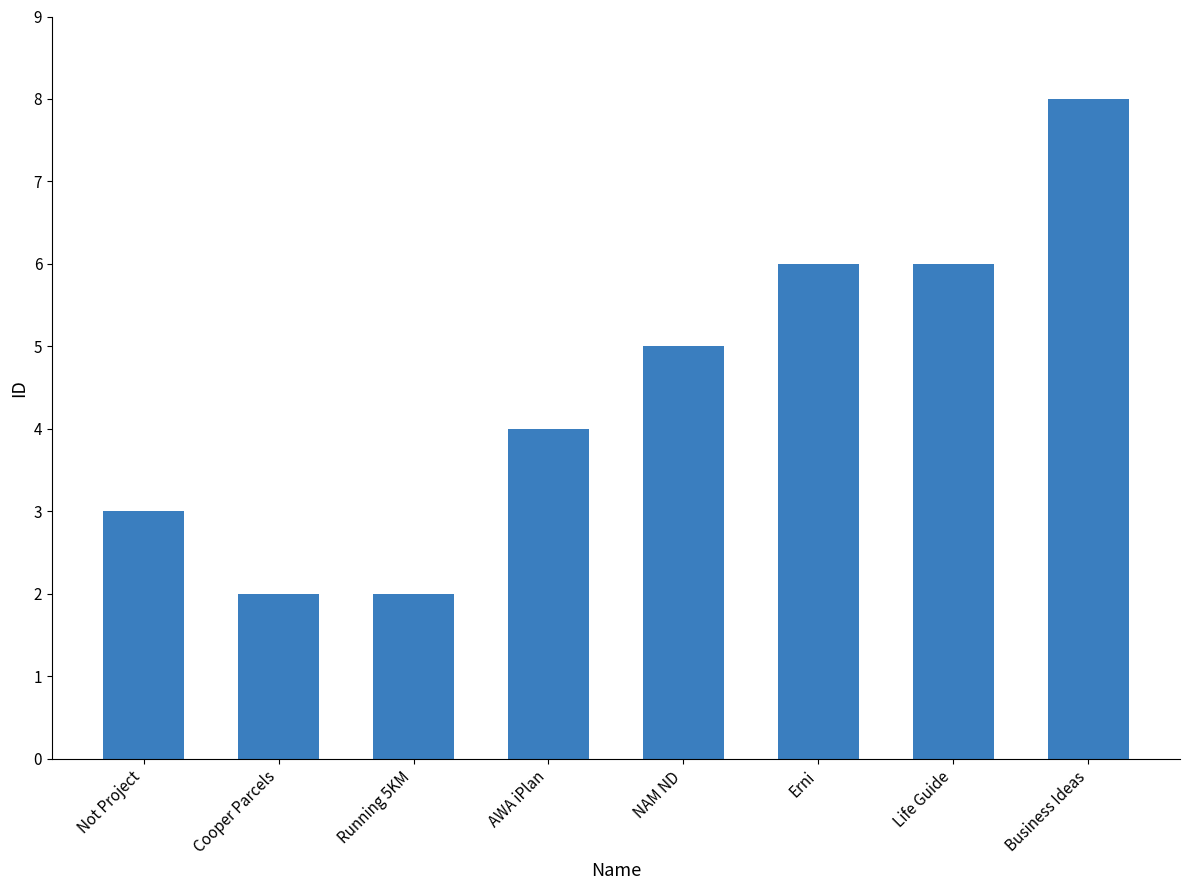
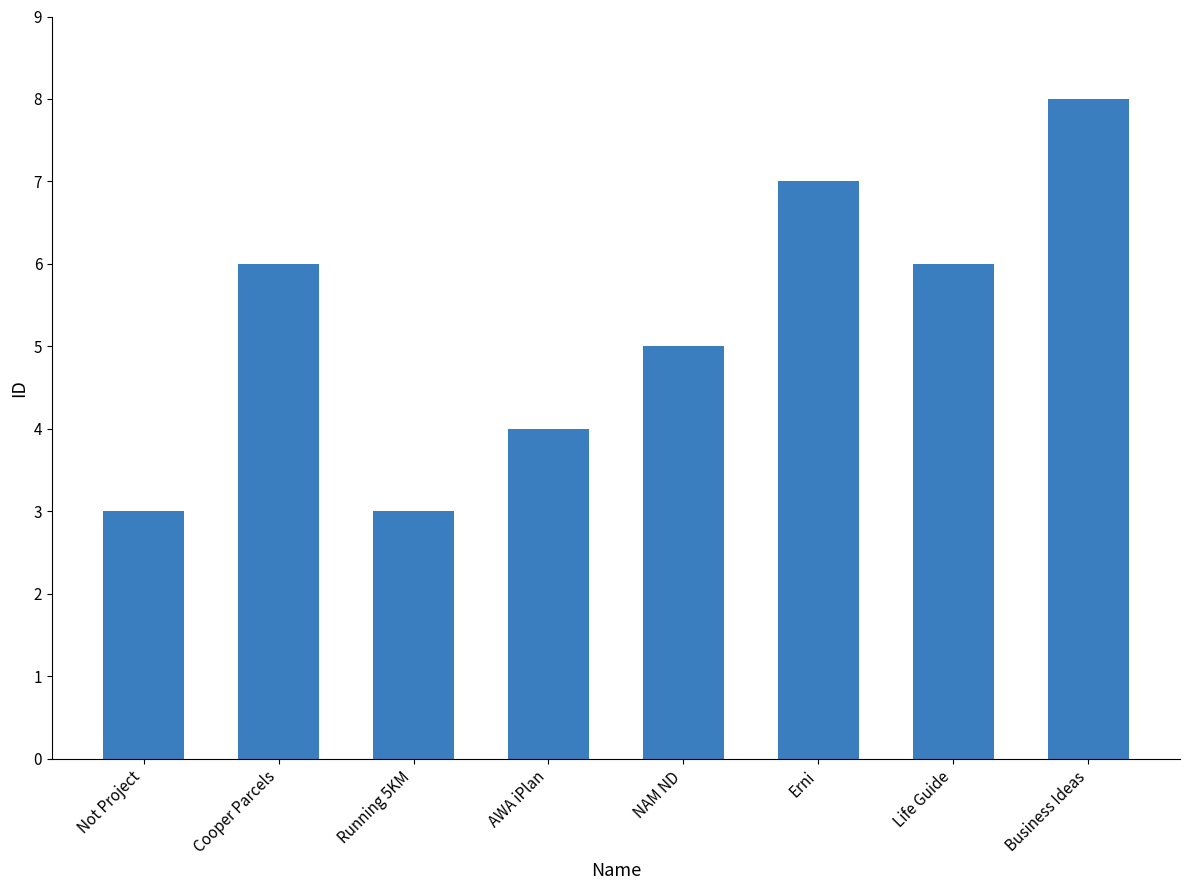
Cooper Parcels: 2 -> 6
Running 5KM: 2 -> 3
Erni: 6 -> 7
